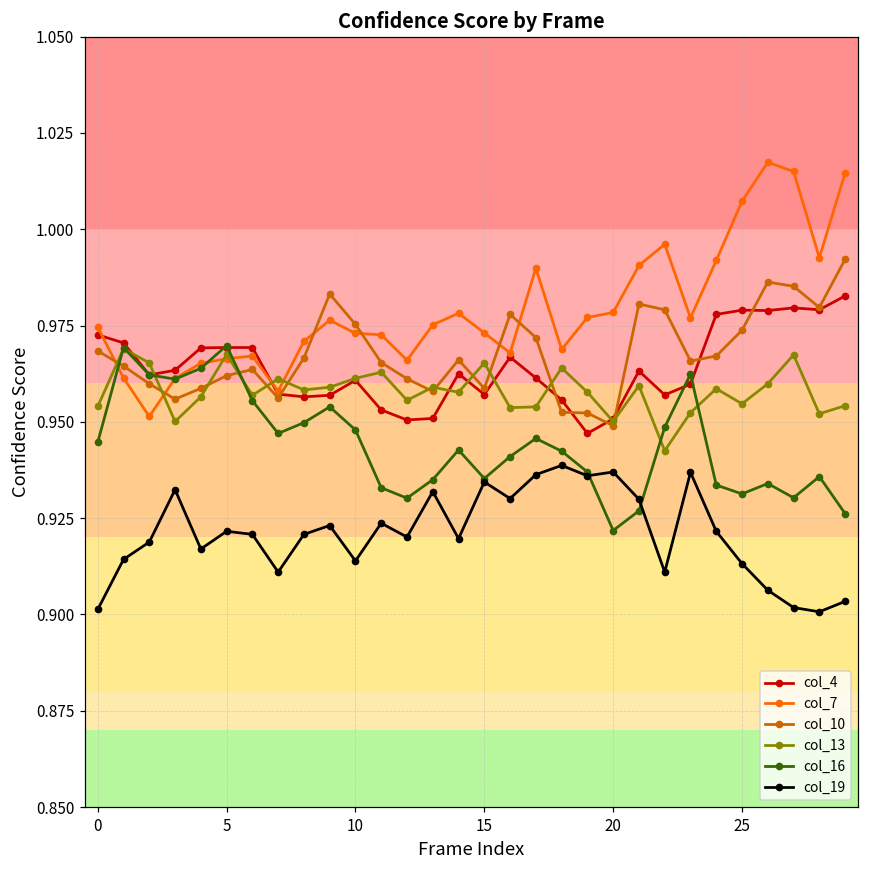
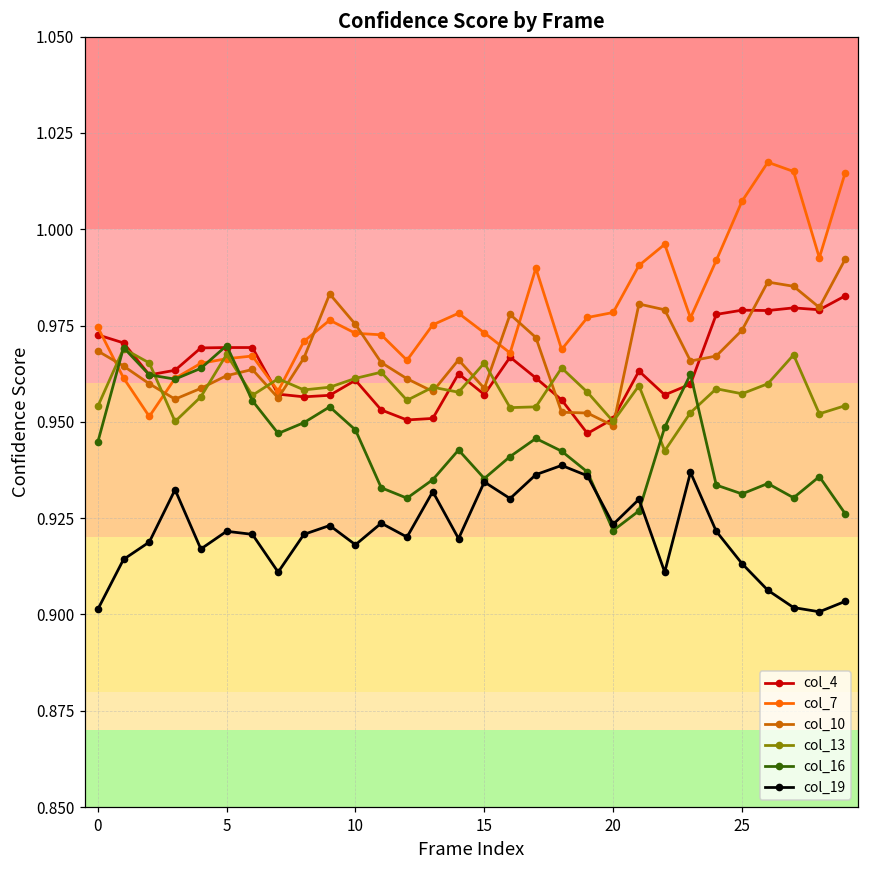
col_19, 10: 0.914 -> 0.918
col_19, 20: 0.937 -> 0.923
col_13, 25: 0.955 -> 0.957
